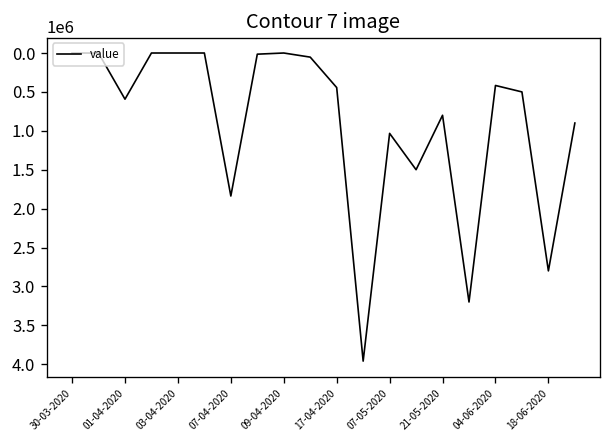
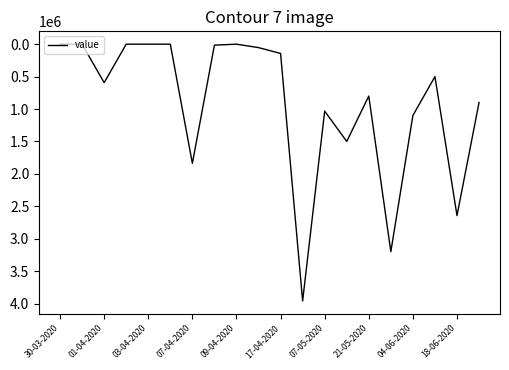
17-04-2020: 400000 -> 100000
04-06-2020: 400000 -> 1100000
18-06-2020: 2800000 -> 2600000
